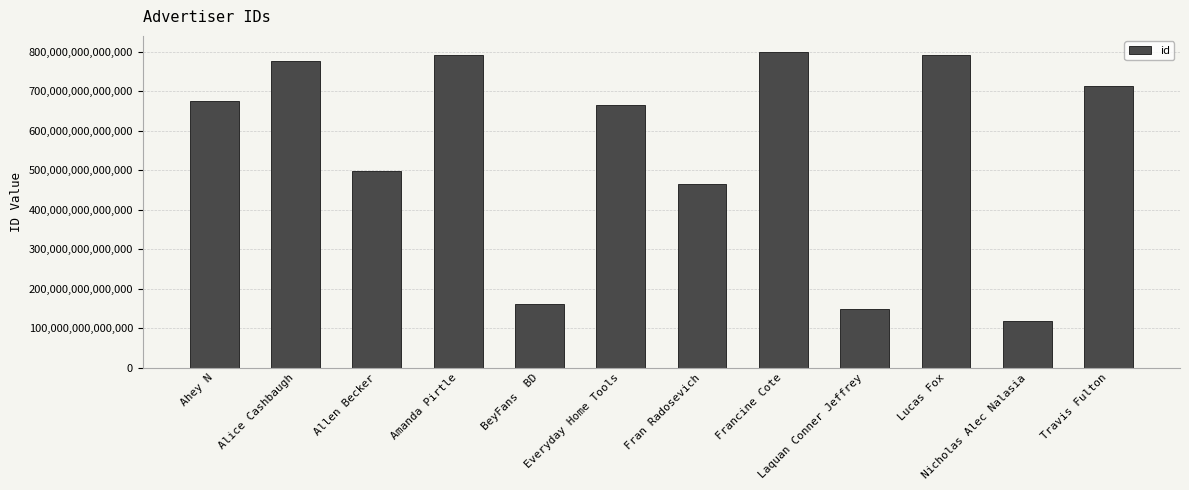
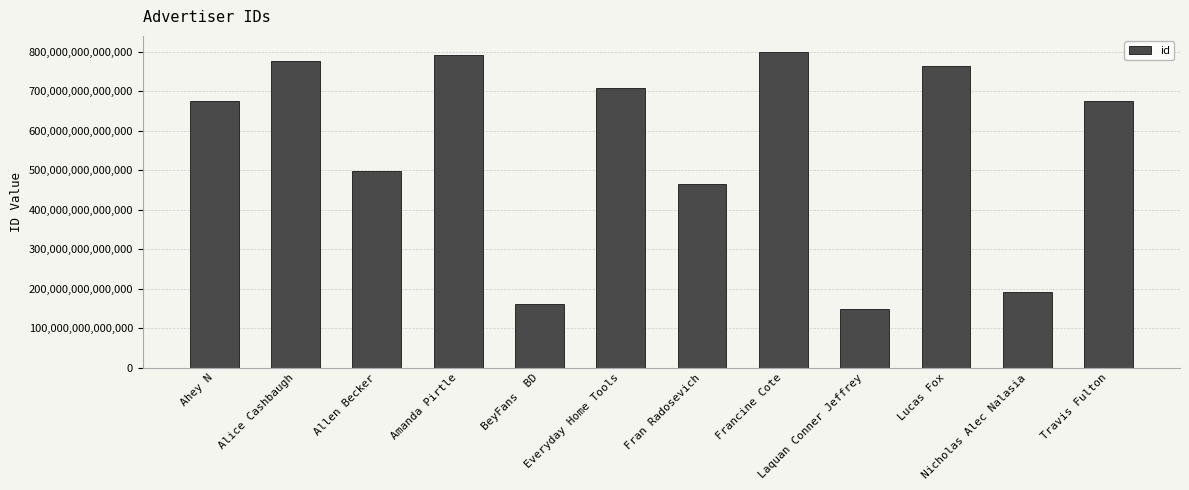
Everyday Home Tools: 660,000,000,000,000 -> 710,000,000,000,000
Lucas Fox: 790,000,000,000,000 -> 760,000,000,000,000
Nicholas Alec Nalasia: 120,000,000,000,000 -> 190,000,000,000,000
Travis Fulton: 710,000,000,000,000 -> 680,000,000,000,000
